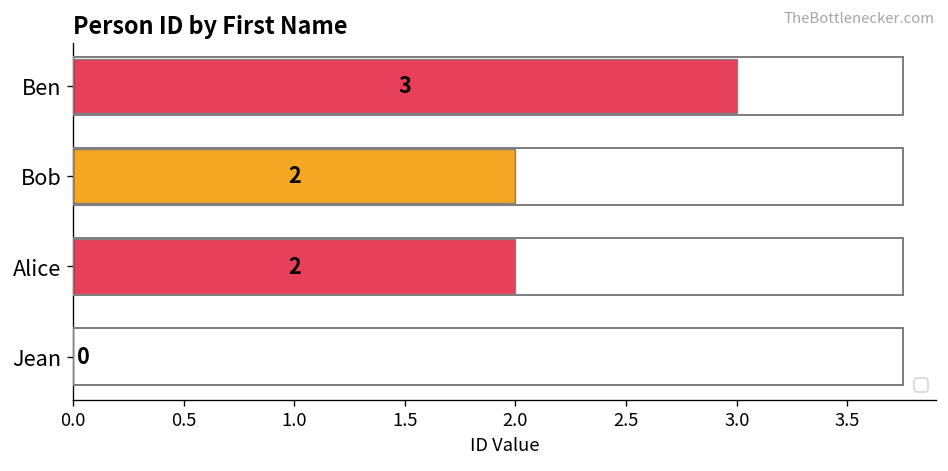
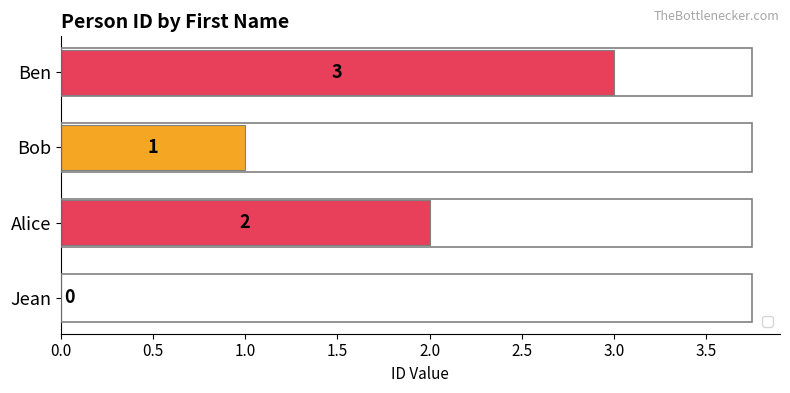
Bob: 2 -> 1
